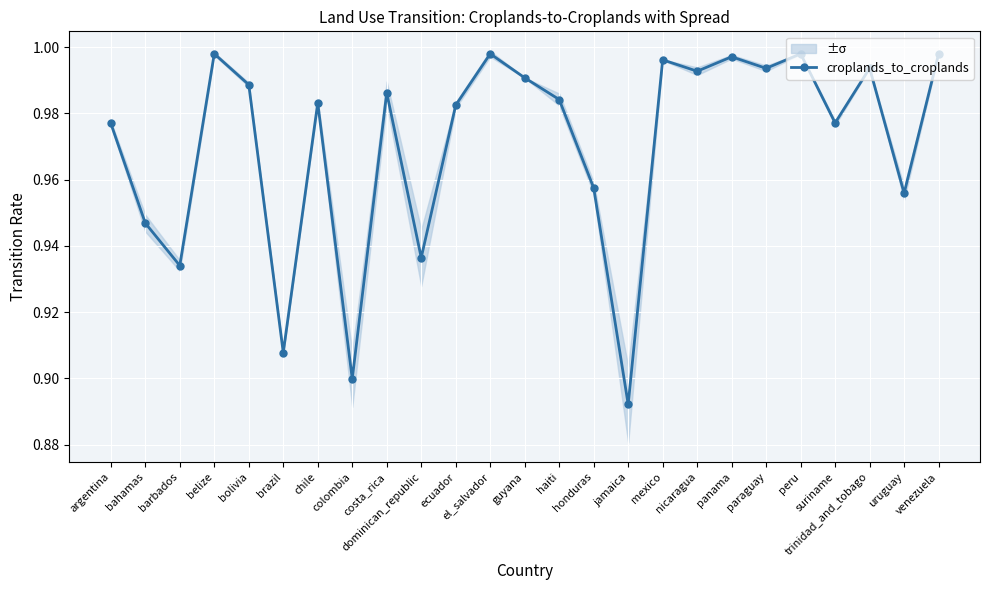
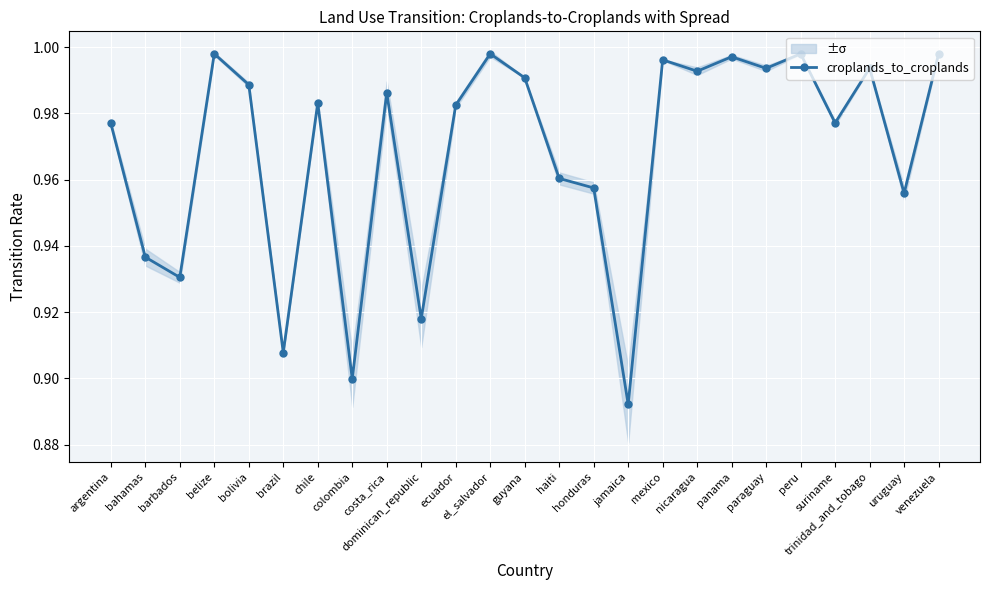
croplands_to_croplands, bahamas: 0.947 -> 0.937
croplands_to_croplands, barbados: 0.934 -> 0.930
croplands_to_croplands, dominican_republic: 0.936 -> 0.918
croplands_to_croplands, haiti: 0.984 -> 0.960
